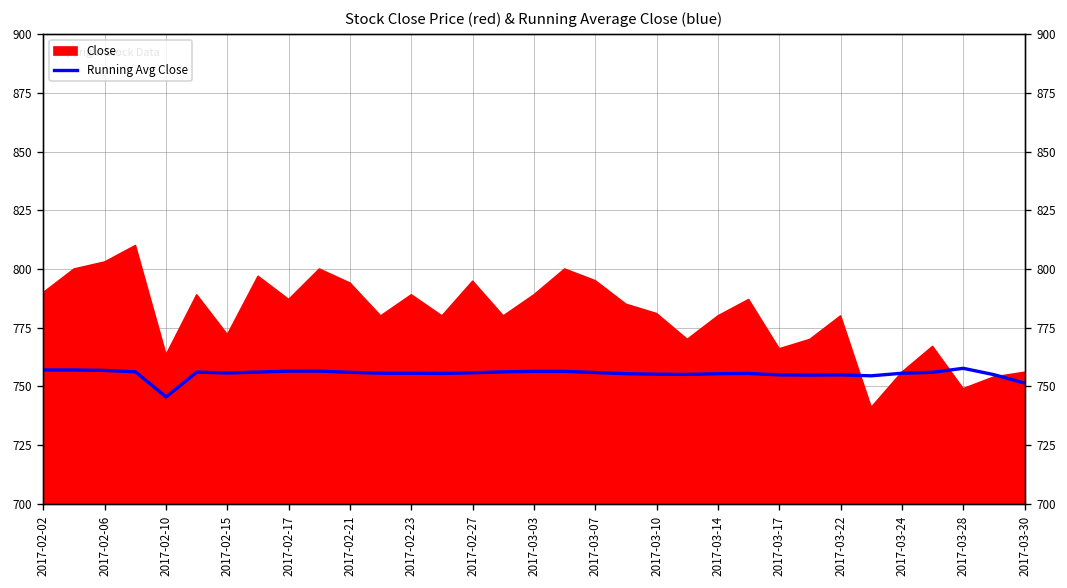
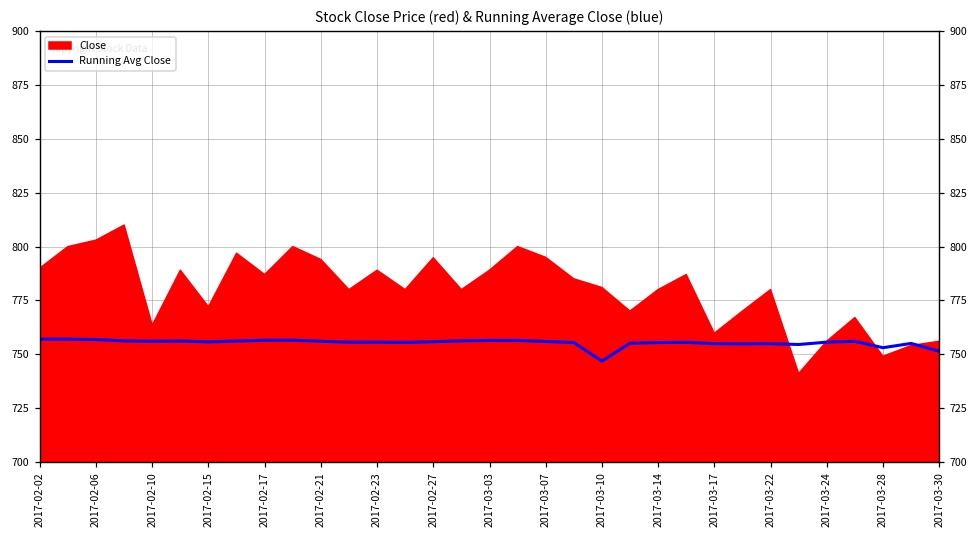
Running Avg Close, 2017-02-10: 746 -> 756
Running Avg Close, 2017-03-10: 755 -> 747
Close, 2017-03-17: 766 -> 760
Running Avg Close, 2017-03-28: 758 -> 753
